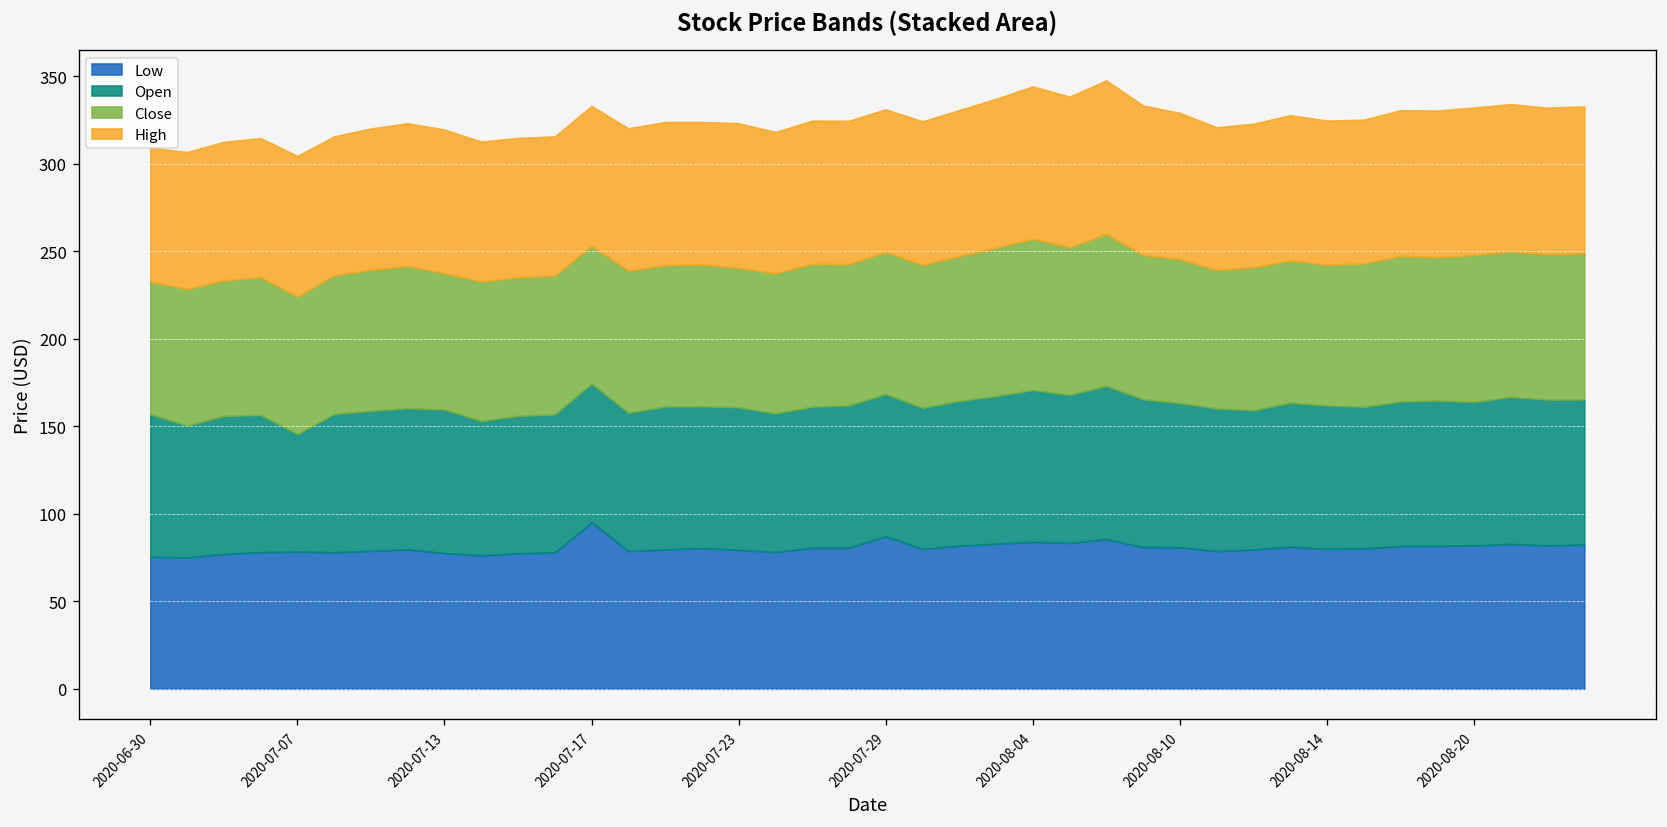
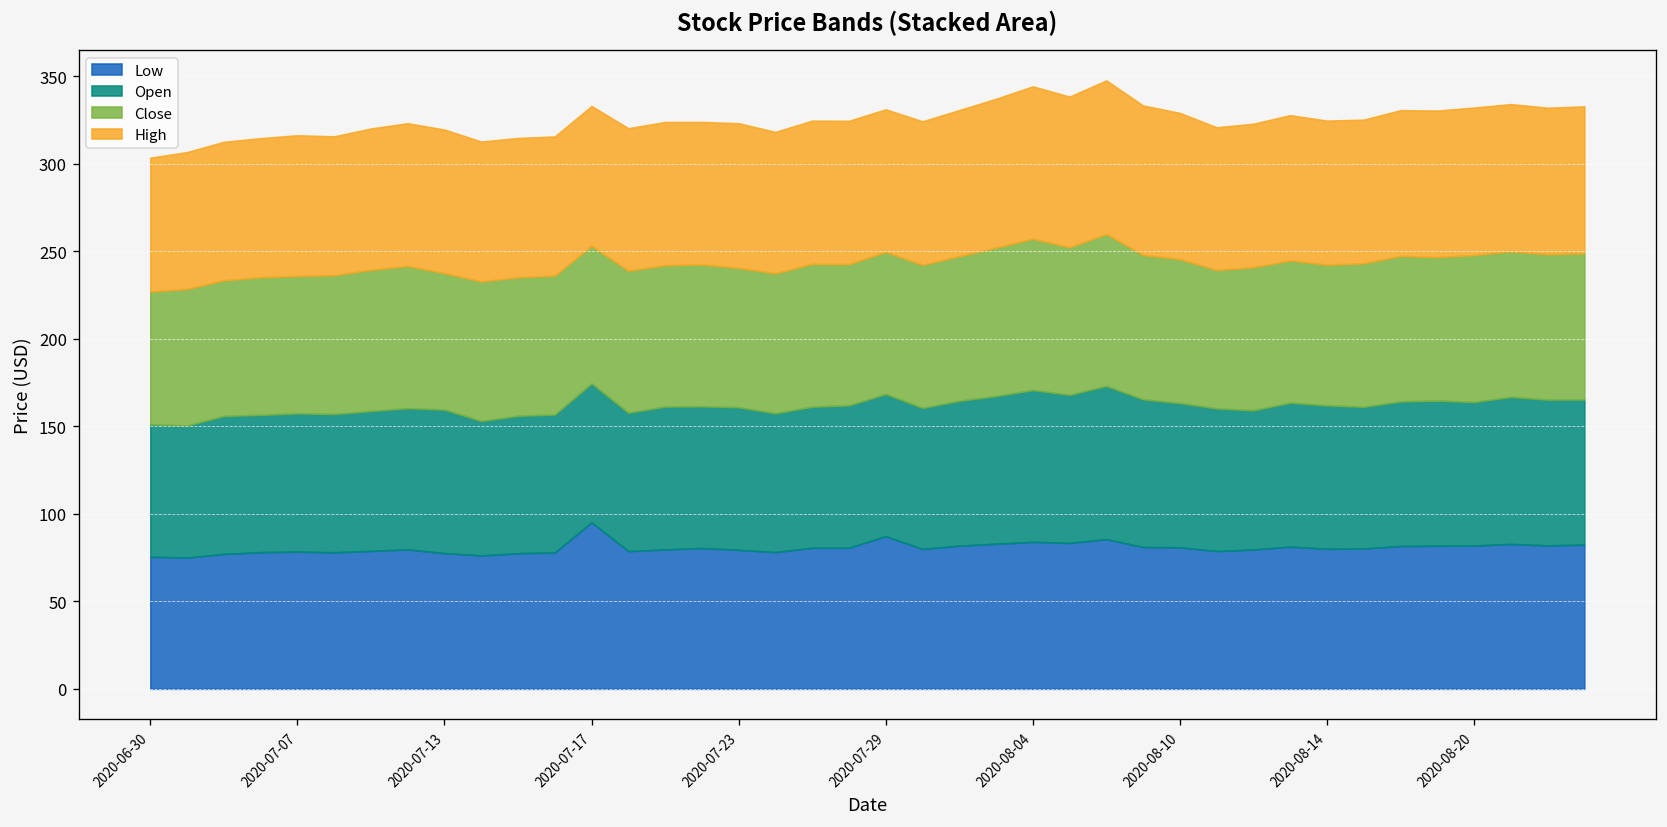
Open, 2020-06-30: 81 -> 76
Open, 2020-07-07: 67 -> 79
